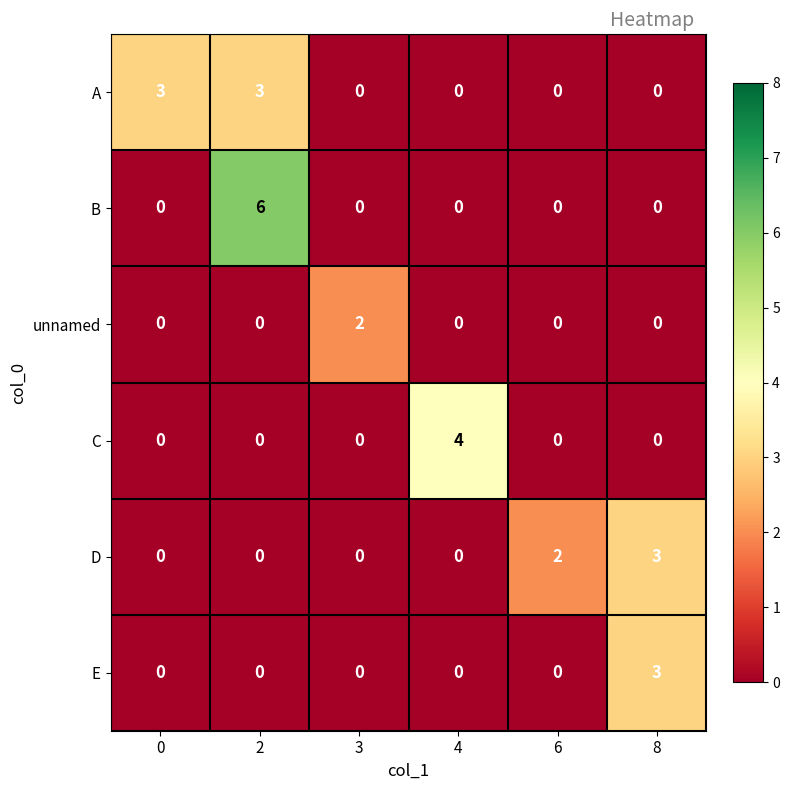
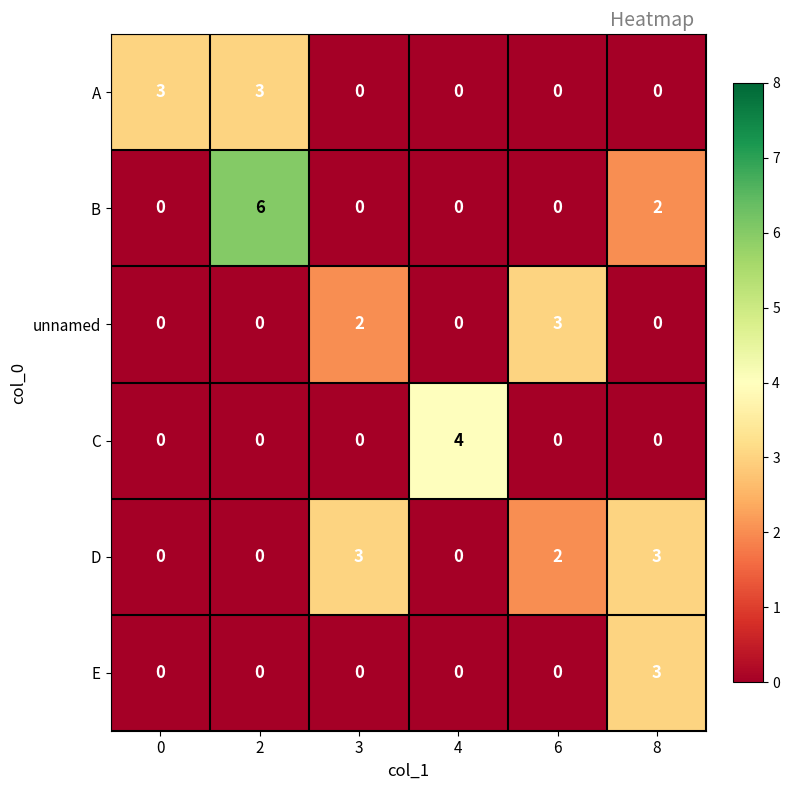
B, 8: 0 -> 2
unnamed, 6: 0 -> 3
D, 3: 0 -> 3
